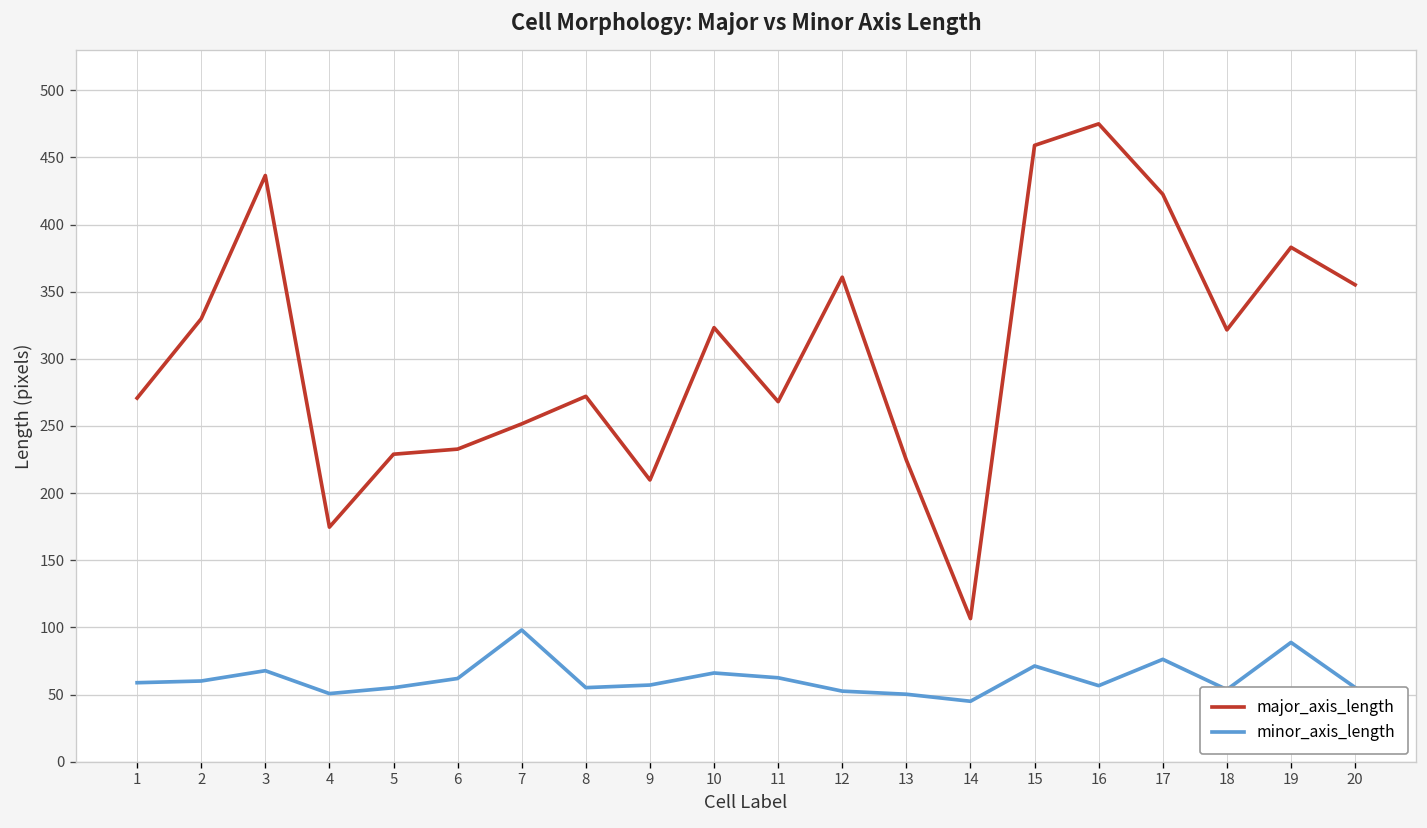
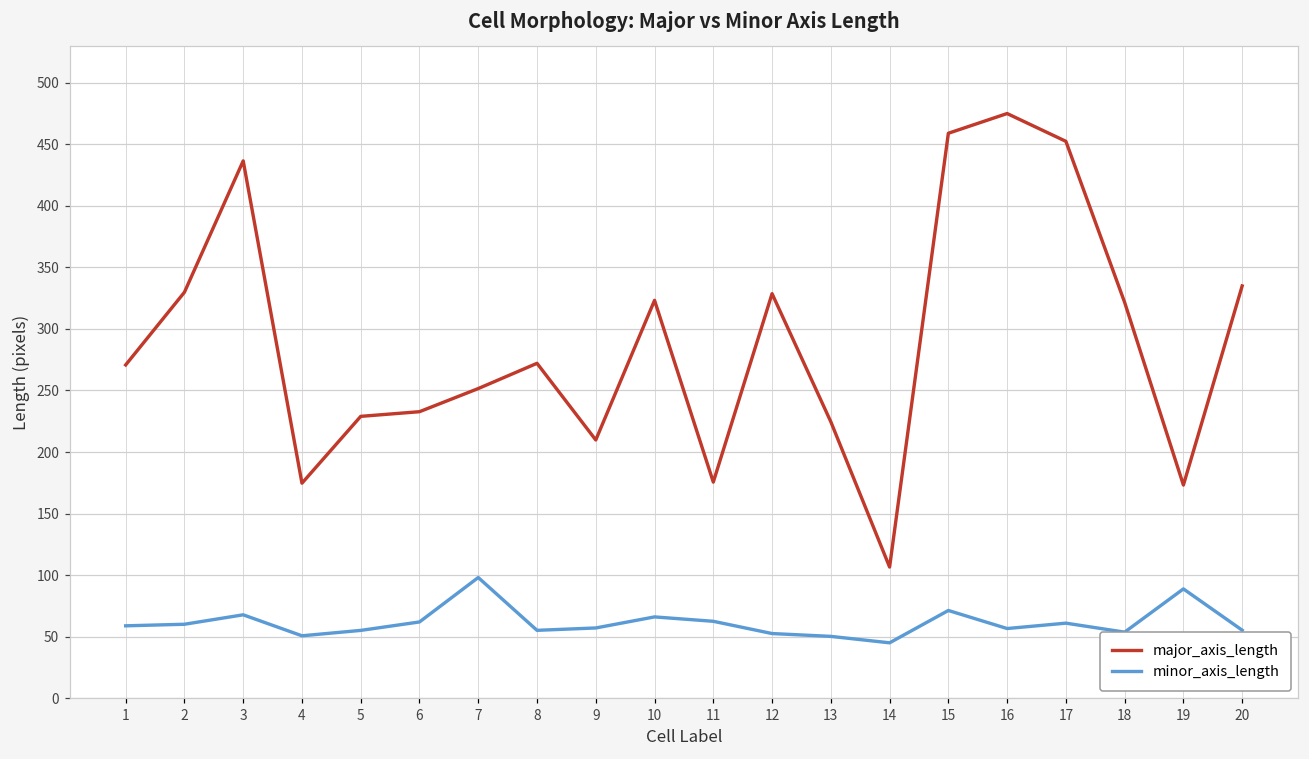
major_axis_length, 11: 268 -> 176
major_axis_length, 12: 361 -> 329
major_axis_length, 17: 423 -> 452
minor_axis_length, 17: 76 -> 61
major_axis_length, 19: 383 -> 173
major_axis_length, 20: 355 -> 335
